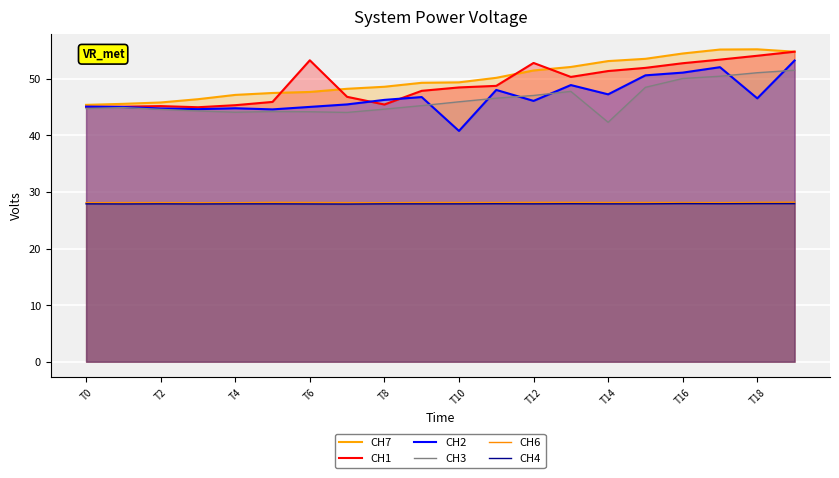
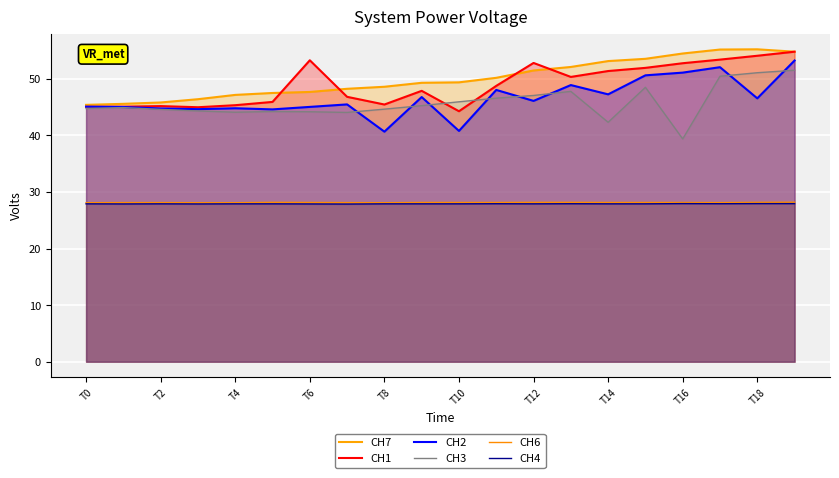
CH2, T8: 46 -> 41
CH1, T10: 48 -> 44
CH3, T16: 50 -> 39
